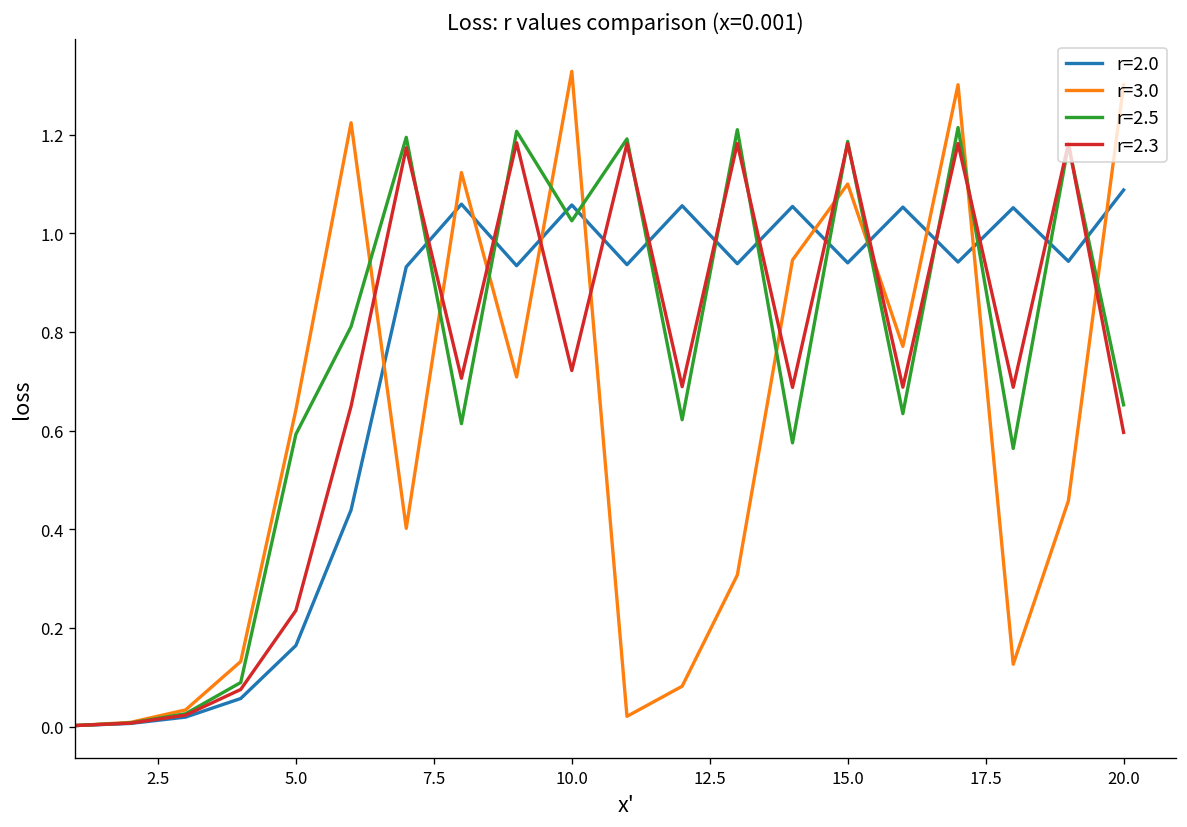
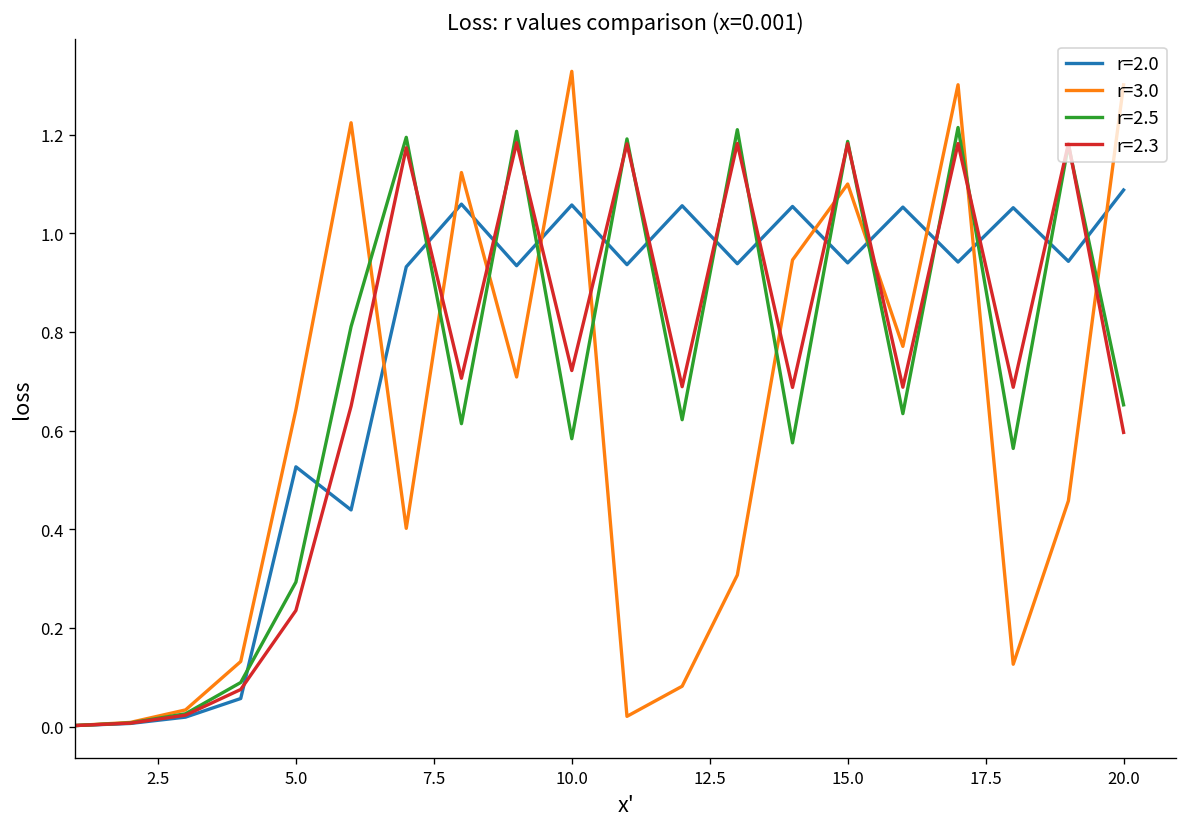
r=2.0, 5.0: 0.16 -> 0.53
r=2.5, 5.0: 0.59 -> 0.29
r=2.5, 10.0: 1.03 -> 0.58
